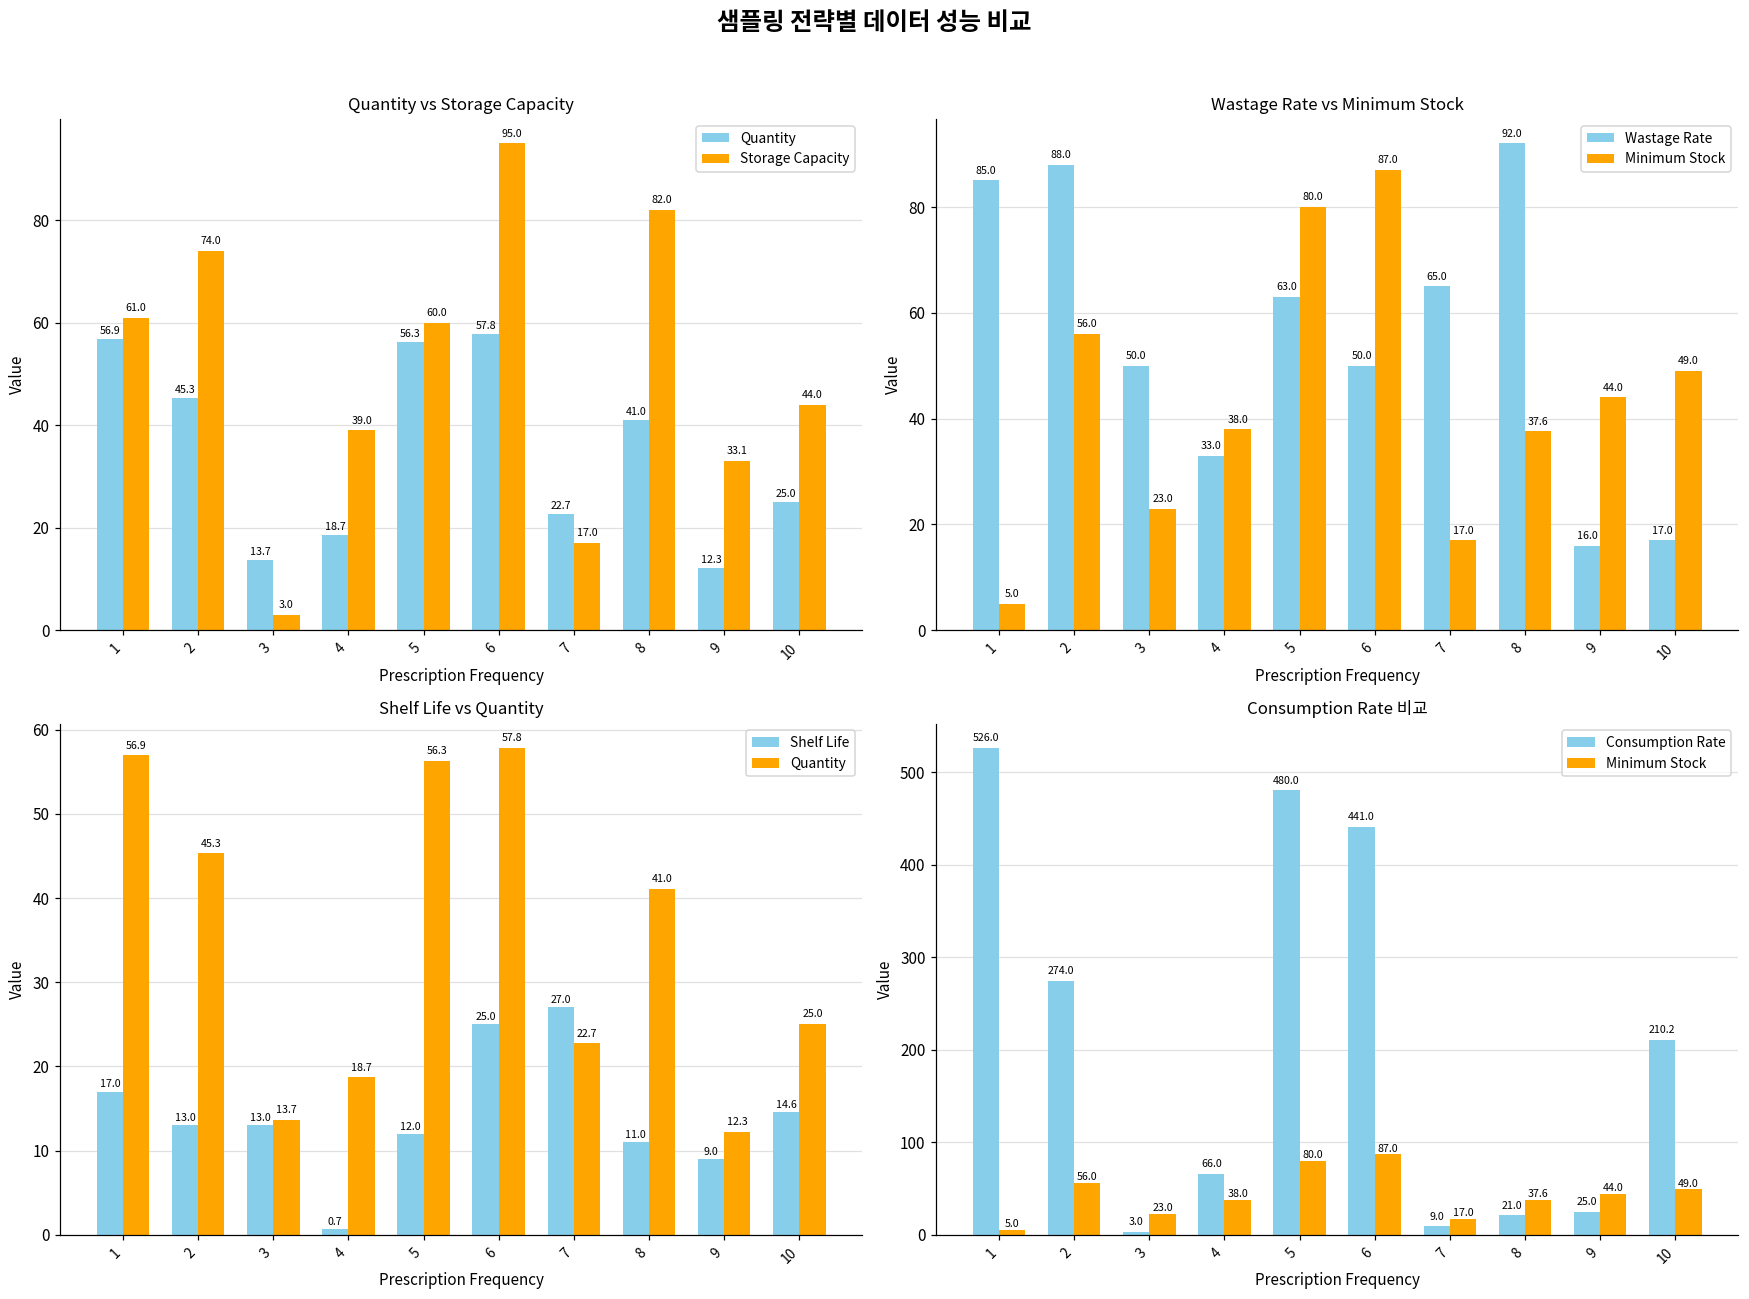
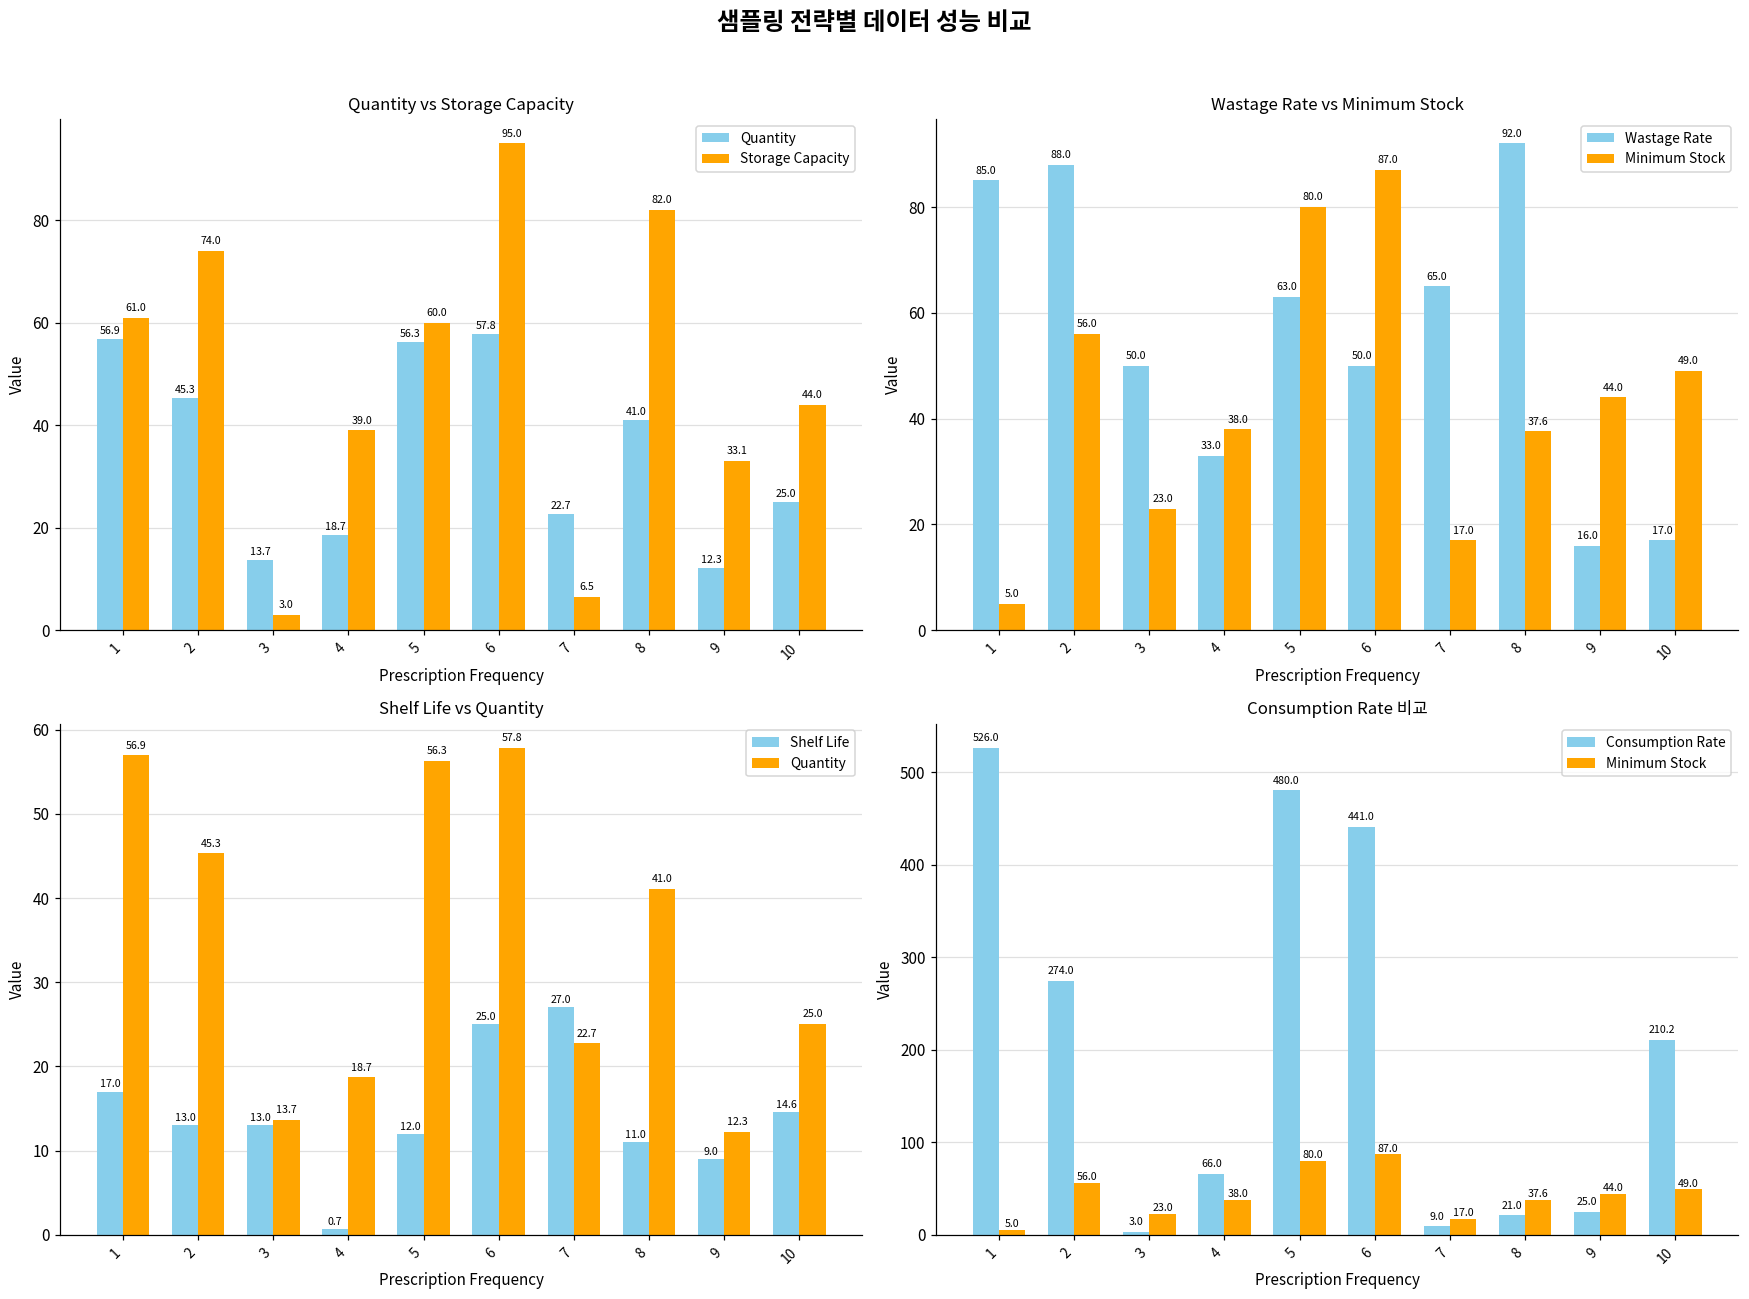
Quantity vs Storage Capacity, Storage Capacity, 7: 17.0 -> 6.5
